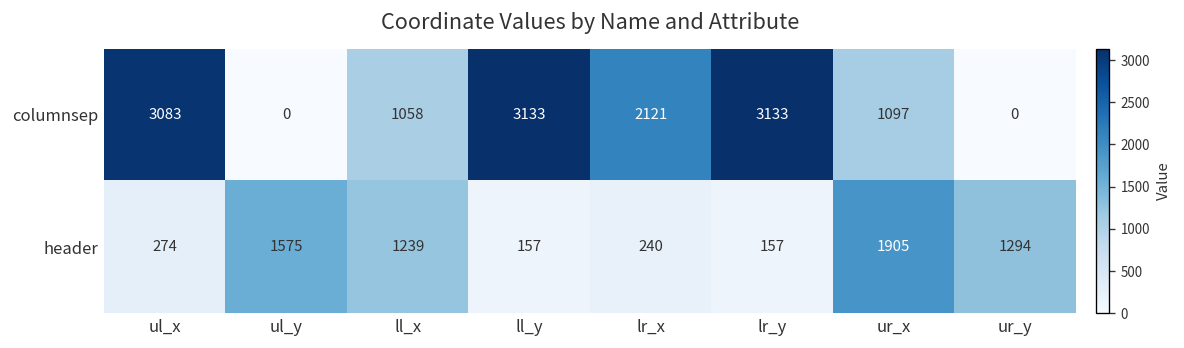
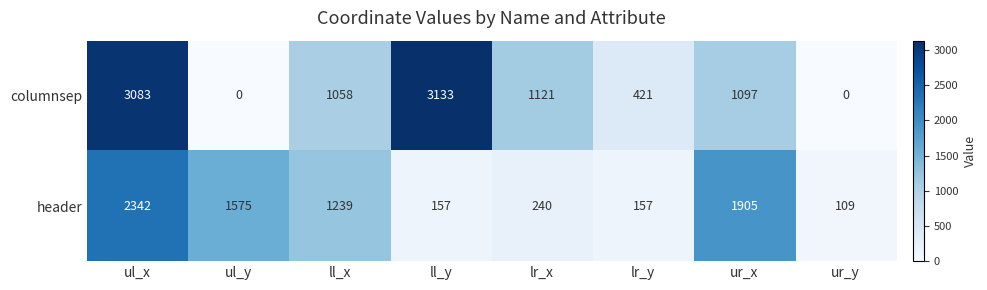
columnsep, lr_x: 2121 -> 1121
columnsep, lr_y: 3133 -> 421
header, ul_x: 274 -> 2342
header, ur_y: 1294 -> 109
